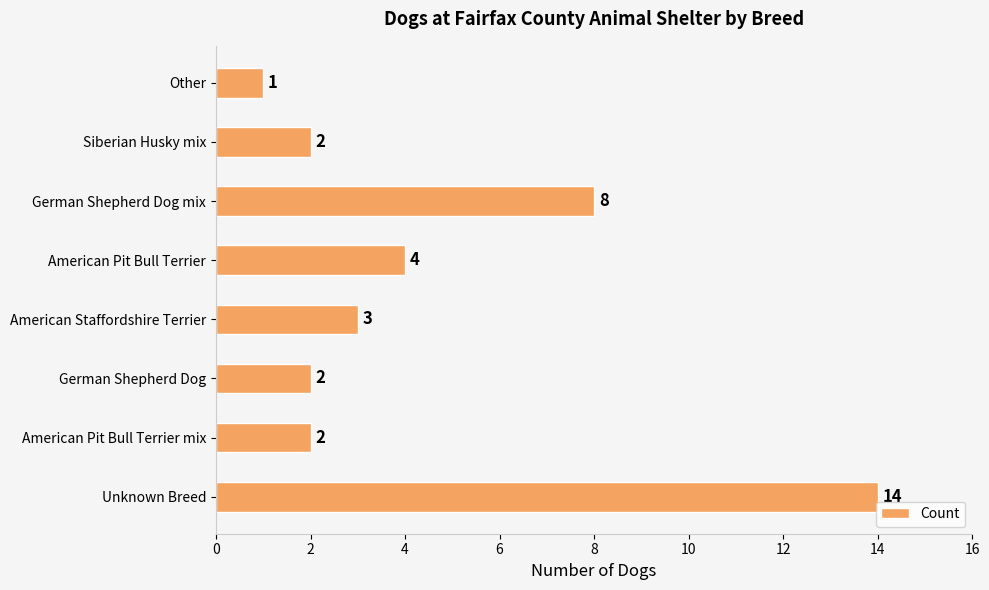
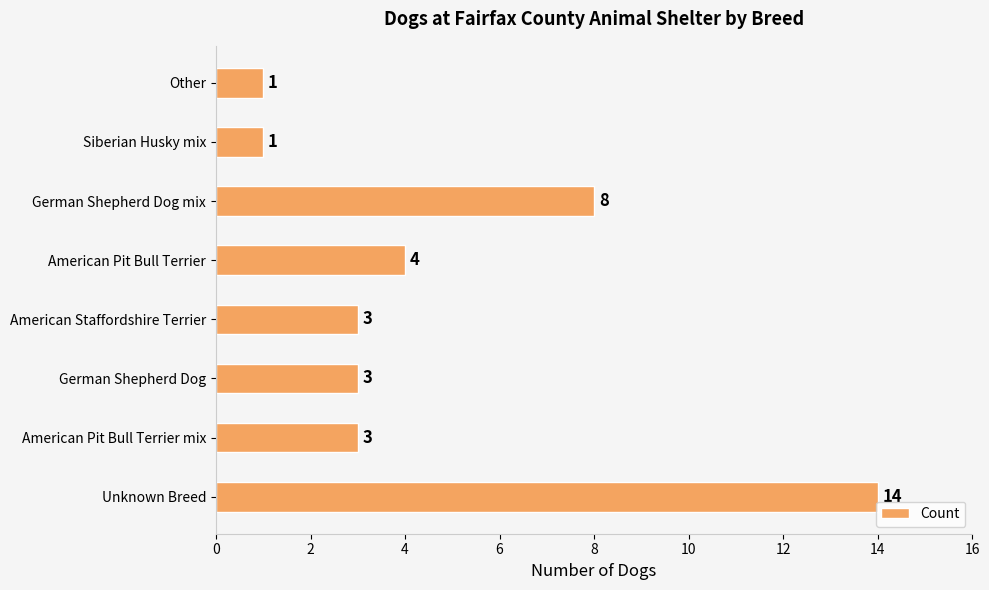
Siberian Husky mix: 2 -> 1
German Shepherd Dog: 2 -> 3
American Pit Bull Terrier mix: 2 -> 3
